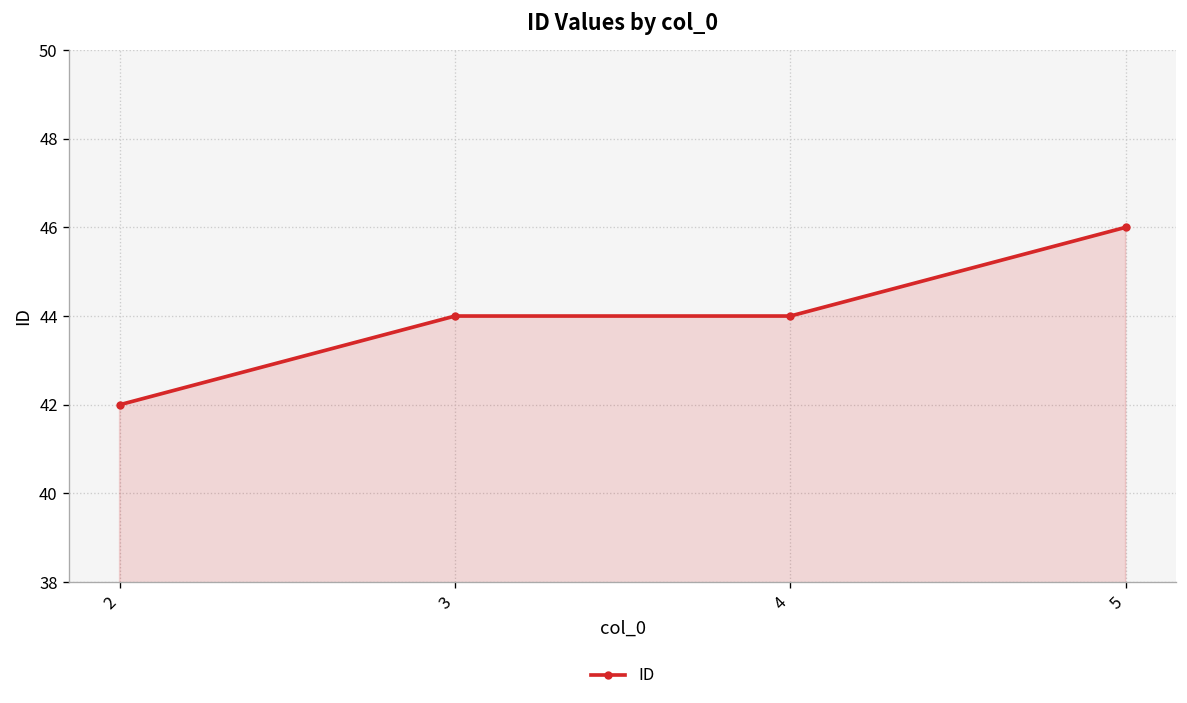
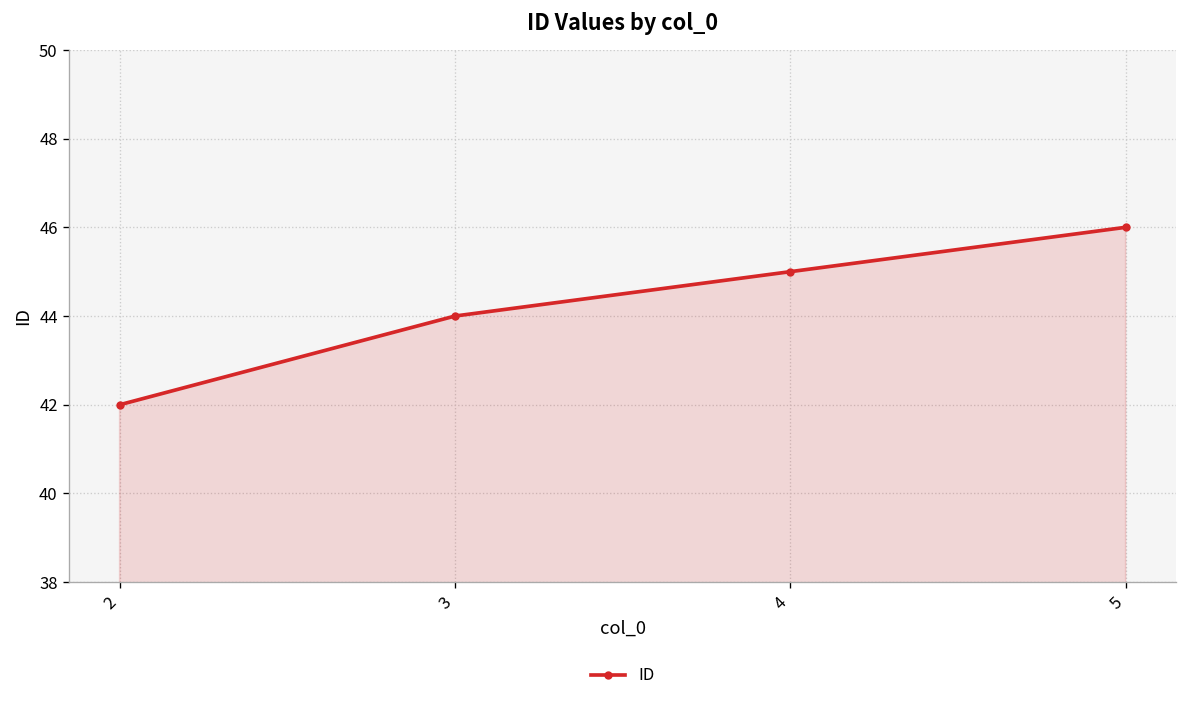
4: 44 -> 45
